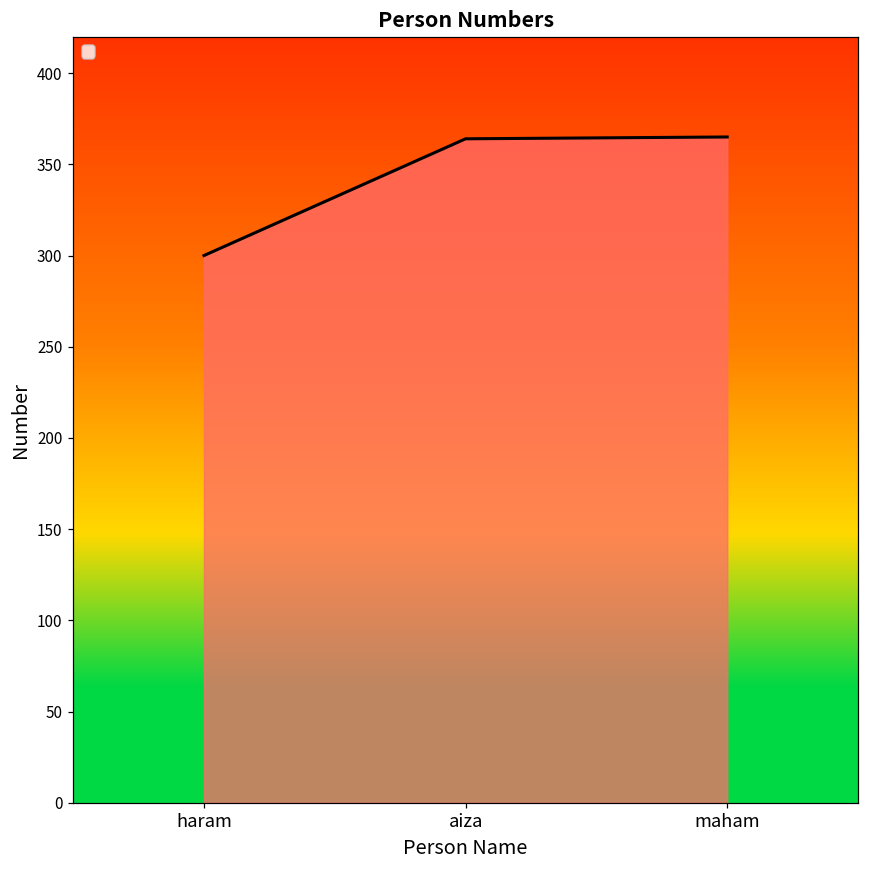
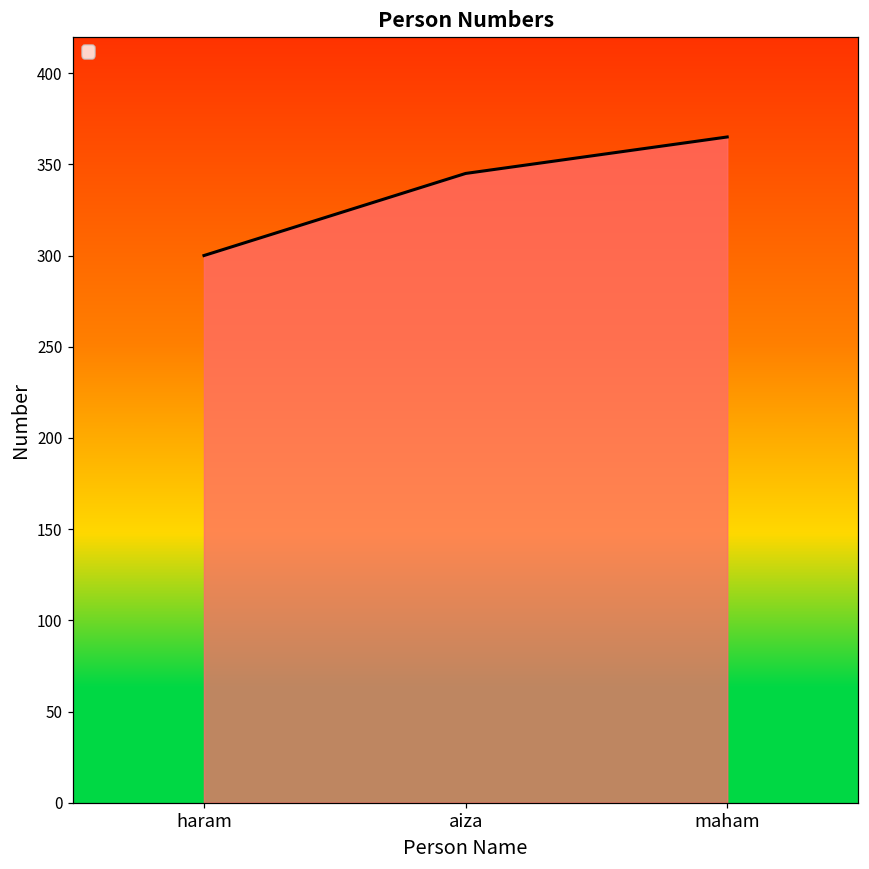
aiza: 364 -> 345
